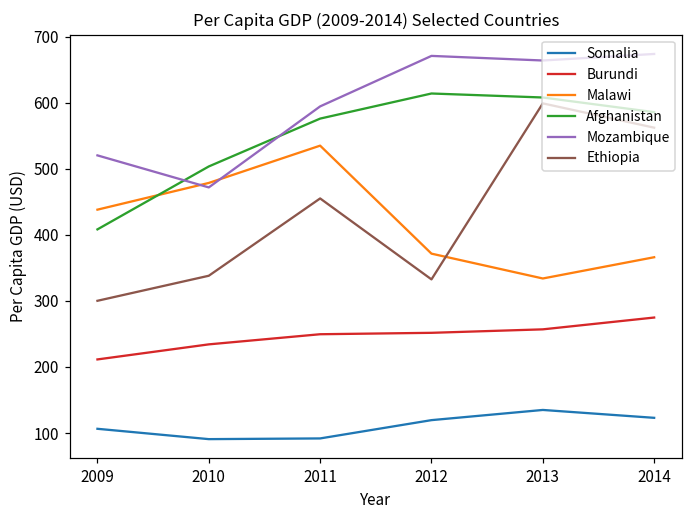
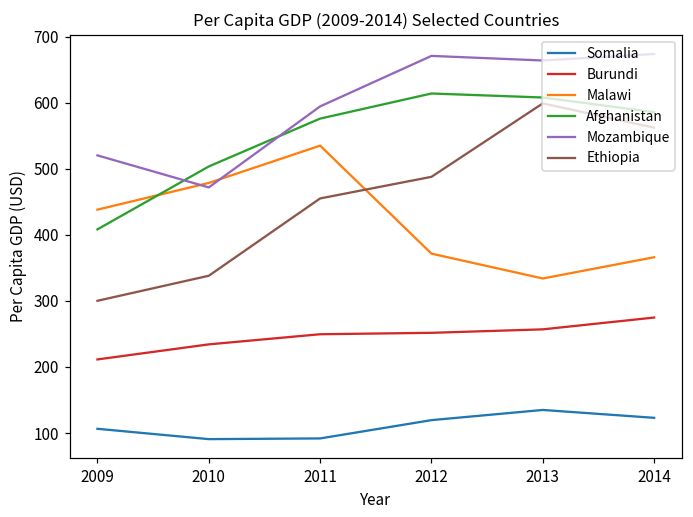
Ethiopia, 2012: 330 -> 490
